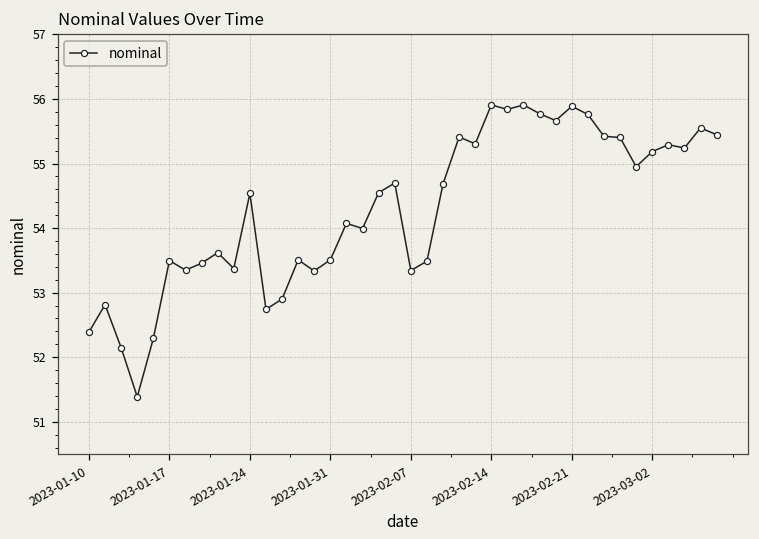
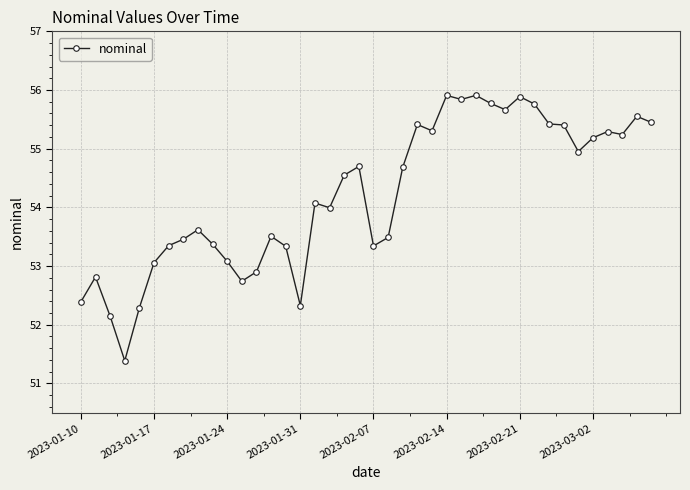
2023-01-17: 53.5 -> 53.1
2023-01-24: 54.5 -> 53.1
2023-01-31: 53.5 -> 52.3
